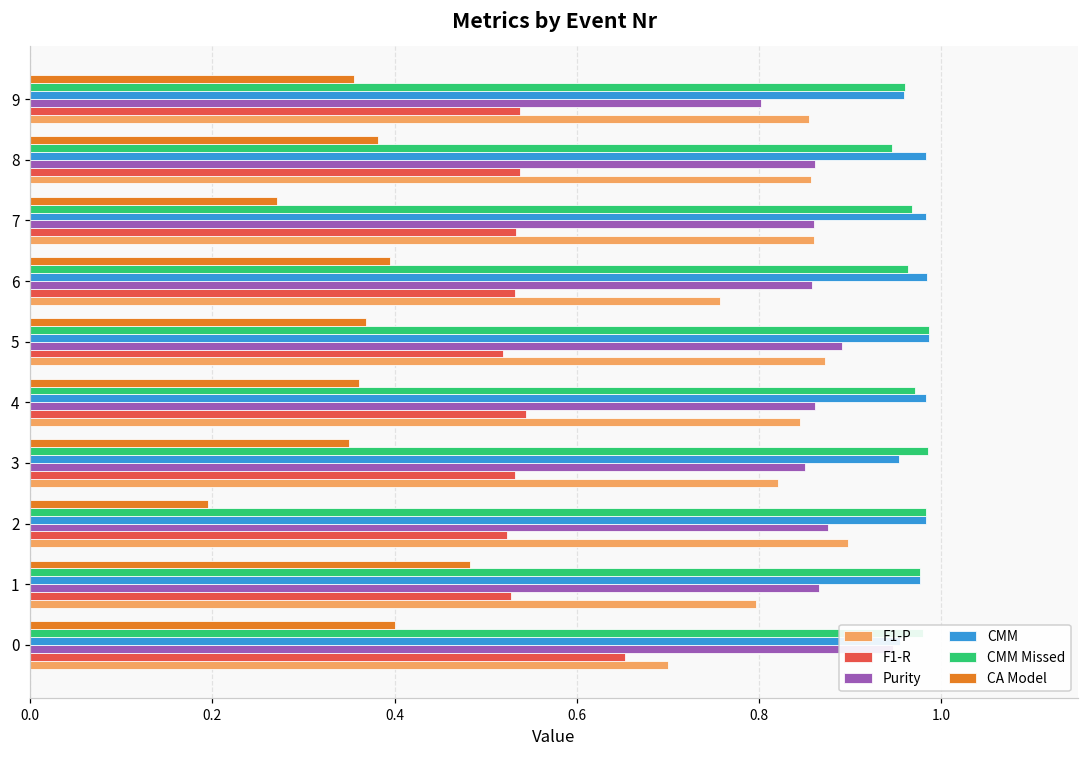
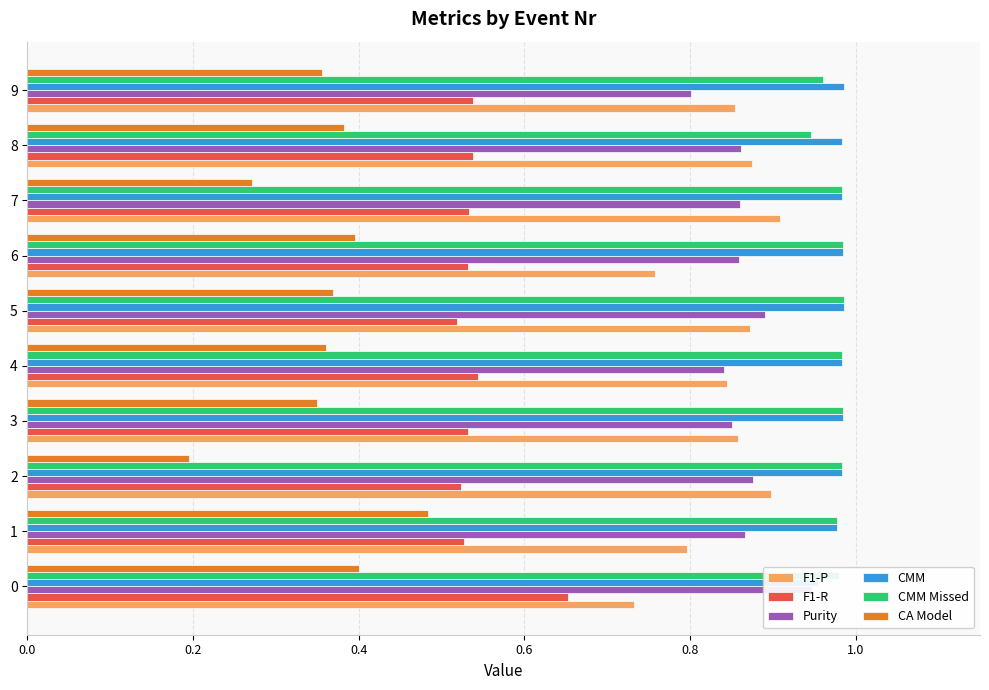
CMM, 9: 0.96 -> 0.99
F1-P, 8: 0.86 -> 0.87
CMM Missed, 7: 0.97 -> 0.98
F1-P, 7: 0.86 -> 0.91
CMM Missed, 6: 0.96 -> 0.98
CMM Missed, 4: 0.97 -> 0.98
Purity, 4: 0.86 -> 0.84
CMM, 3: 0.95 -> 0.98
F1-P, 3: 0.82 -> 0.86
F1-P, 0: 0.70 -> 0.73
